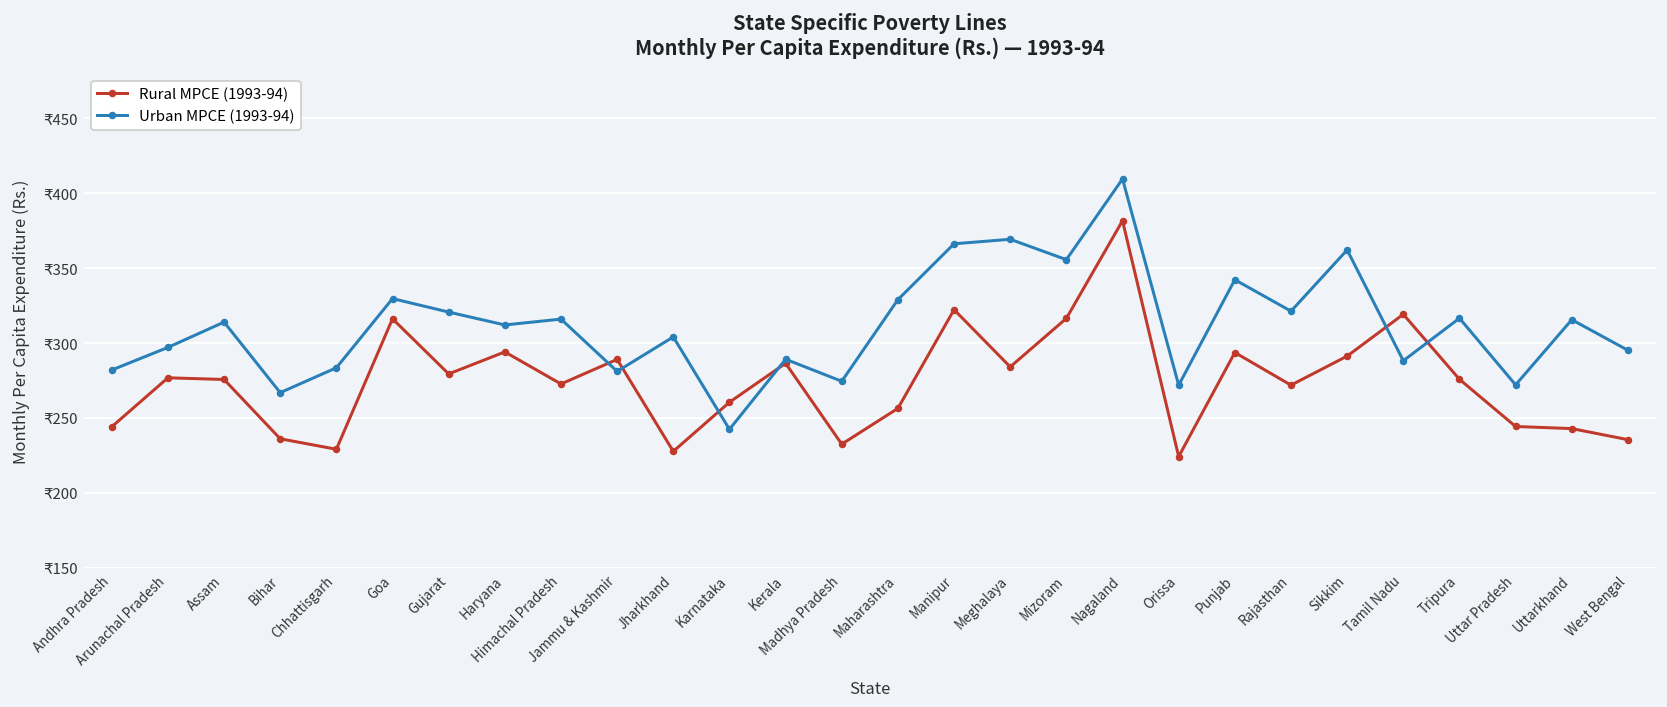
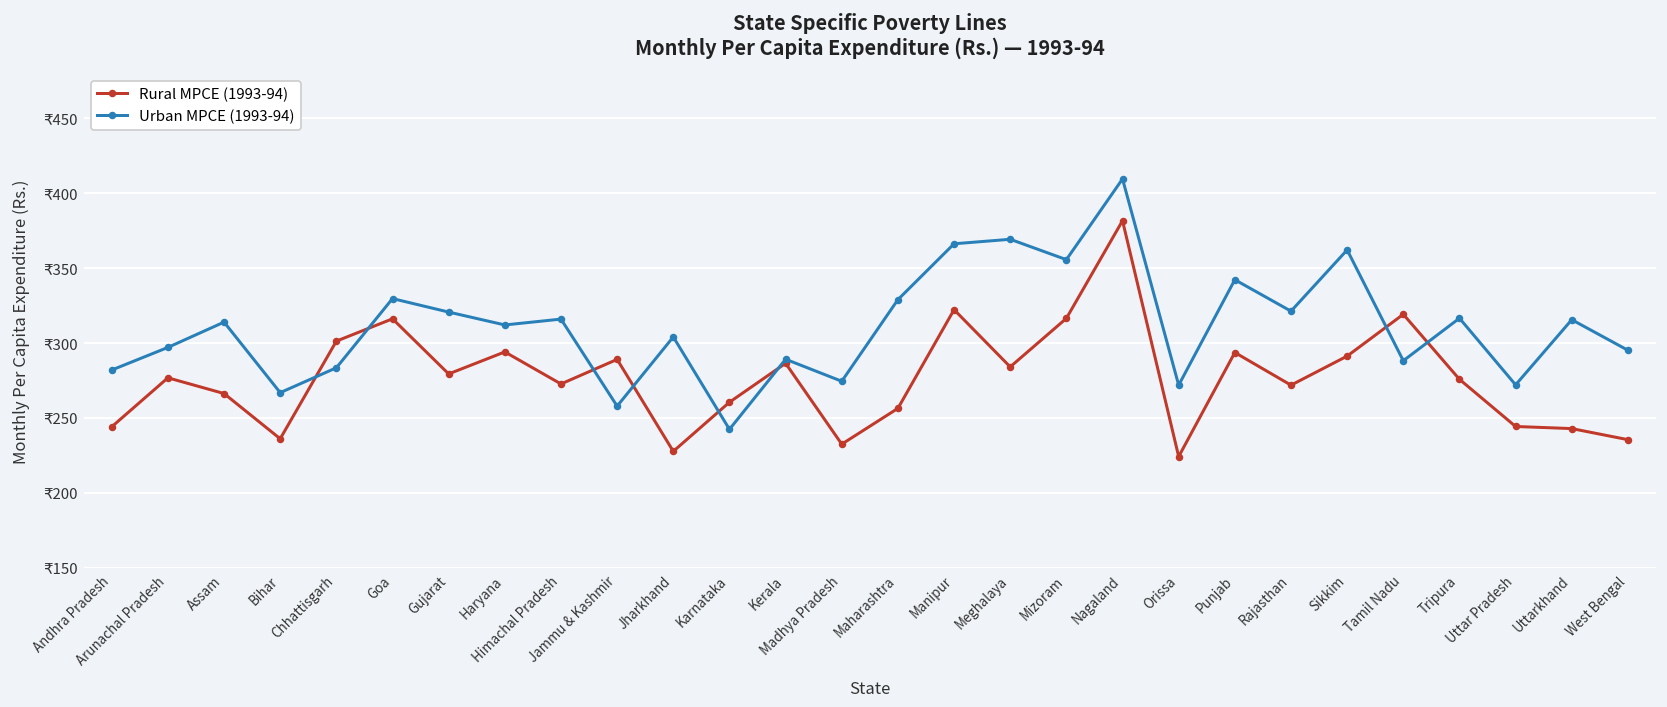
Rural MPCE (1993-94), Assam: ₹276 -> ₹266
Rural MPCE (1993-94), Chhattisgarh: ₹229 -> ₹301
Urban MPCE (1993-94), Jammu & Kashmir: ₹281 -> ₹258
